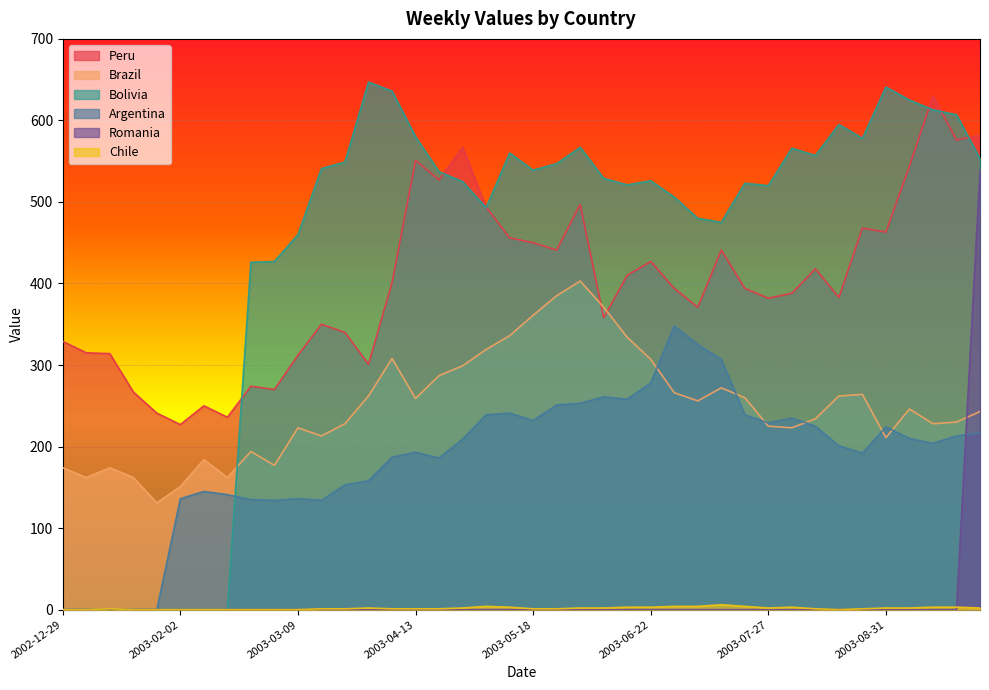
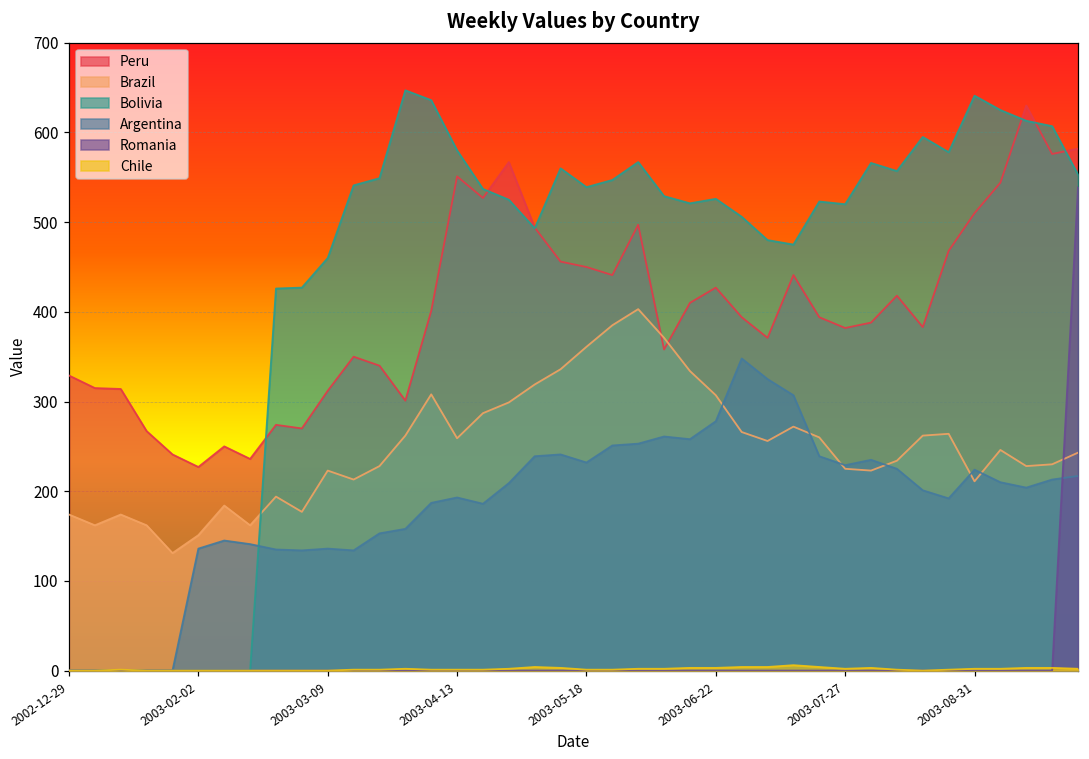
Peru, 2003-08-31: 460 -> 510
